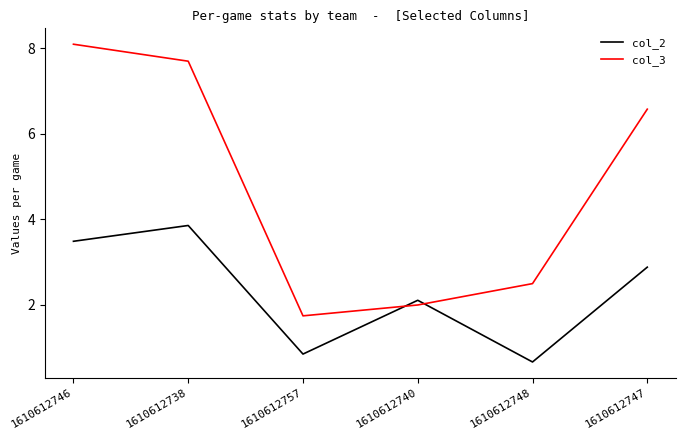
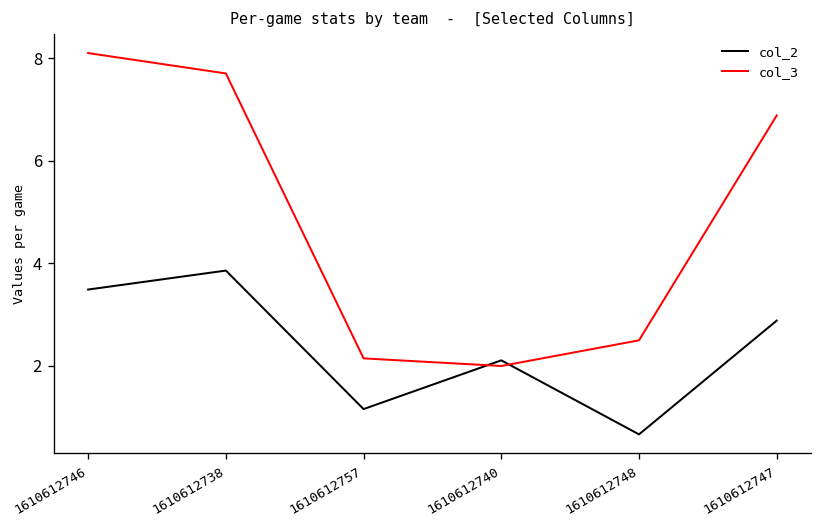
col_2, 1610612757: 0.9 -> 1.2
col_3, 1610612757: 1.7 -> 2.1
col_3, 1610612747: 6.6 -> 6.9
